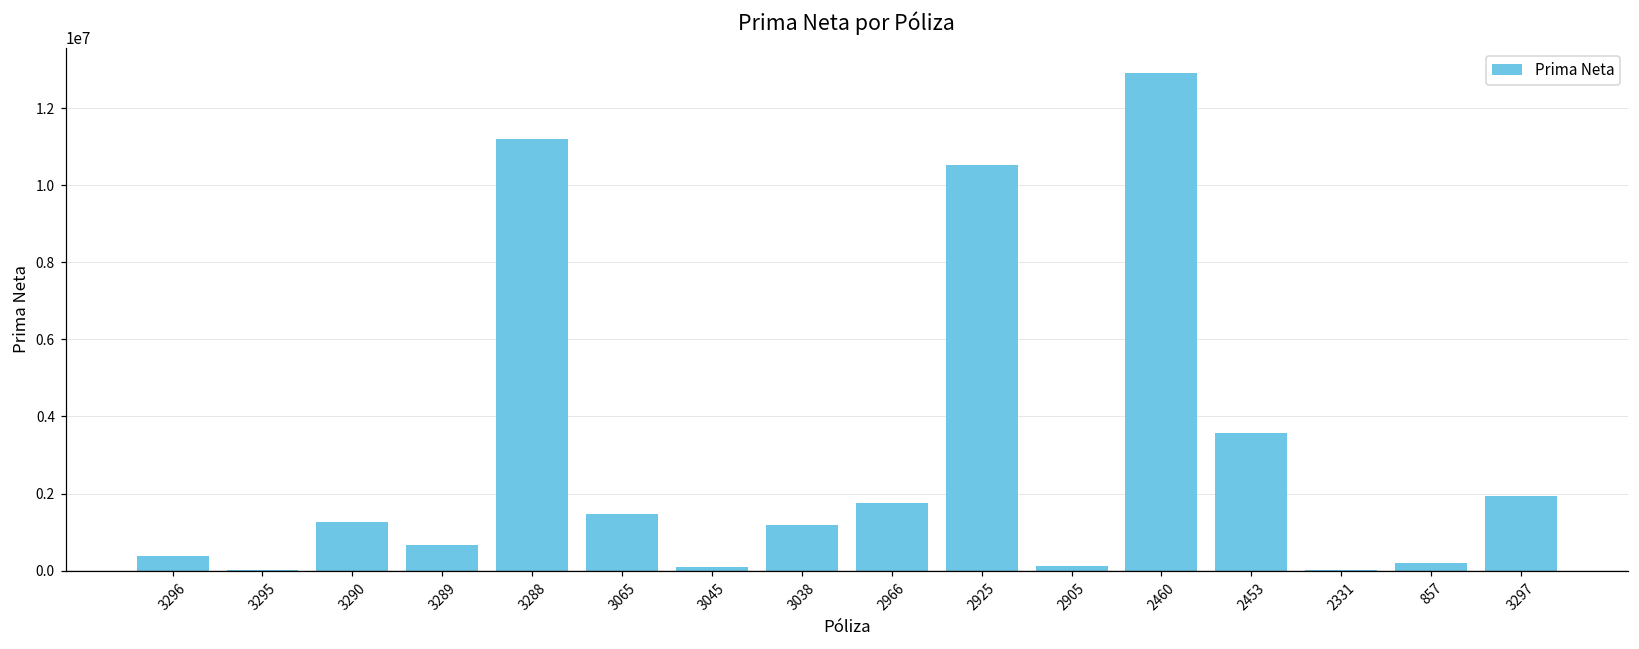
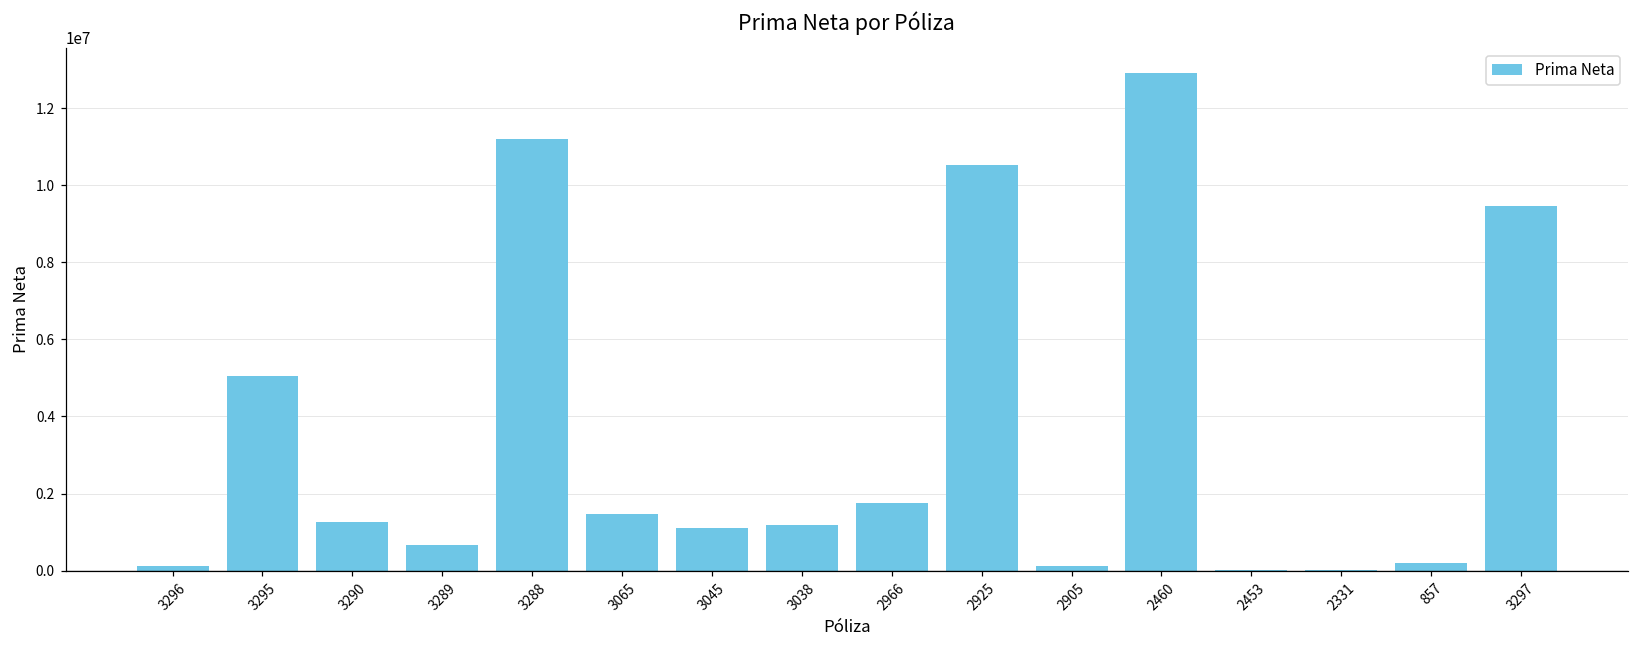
3296: 400000 -> 100000
3295: 0 -> 5000000
3045: 100000 -> 1100000
2453: 3600000 -> 0
3297: 1900000 -> 9500000
